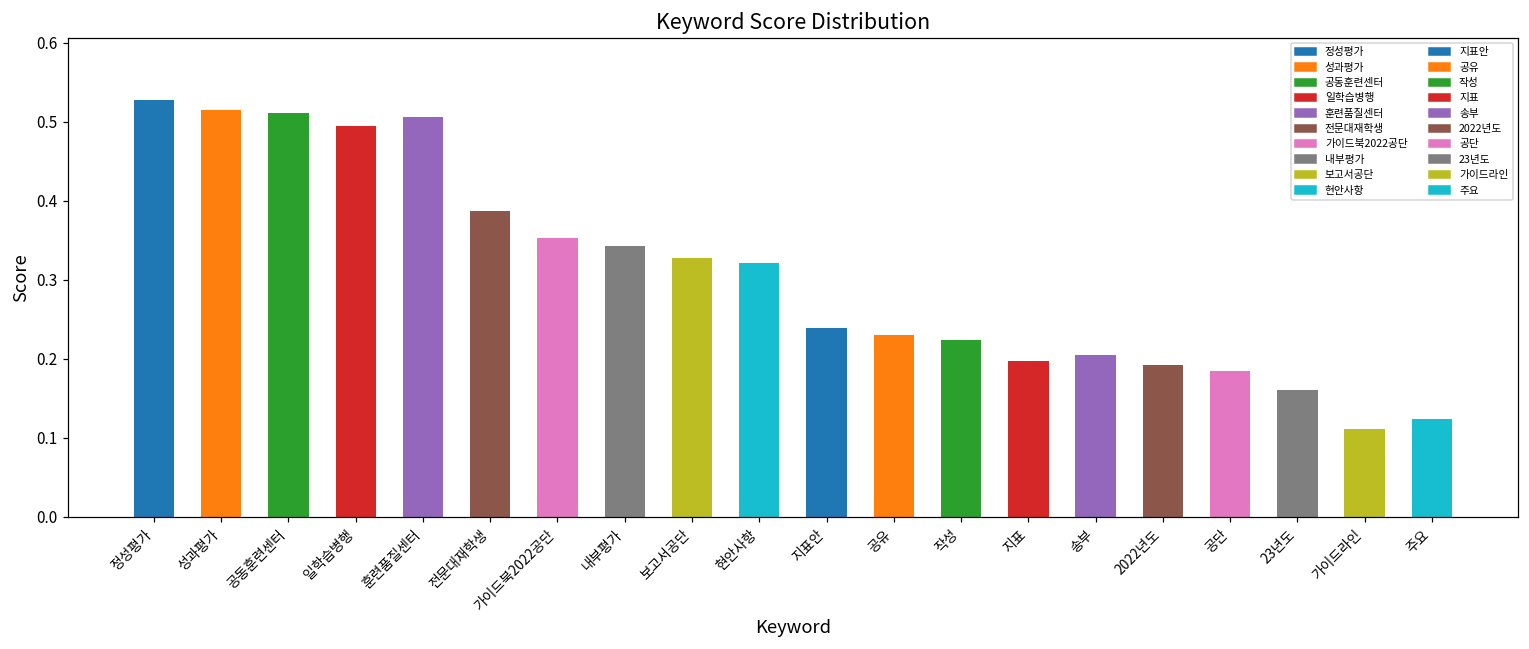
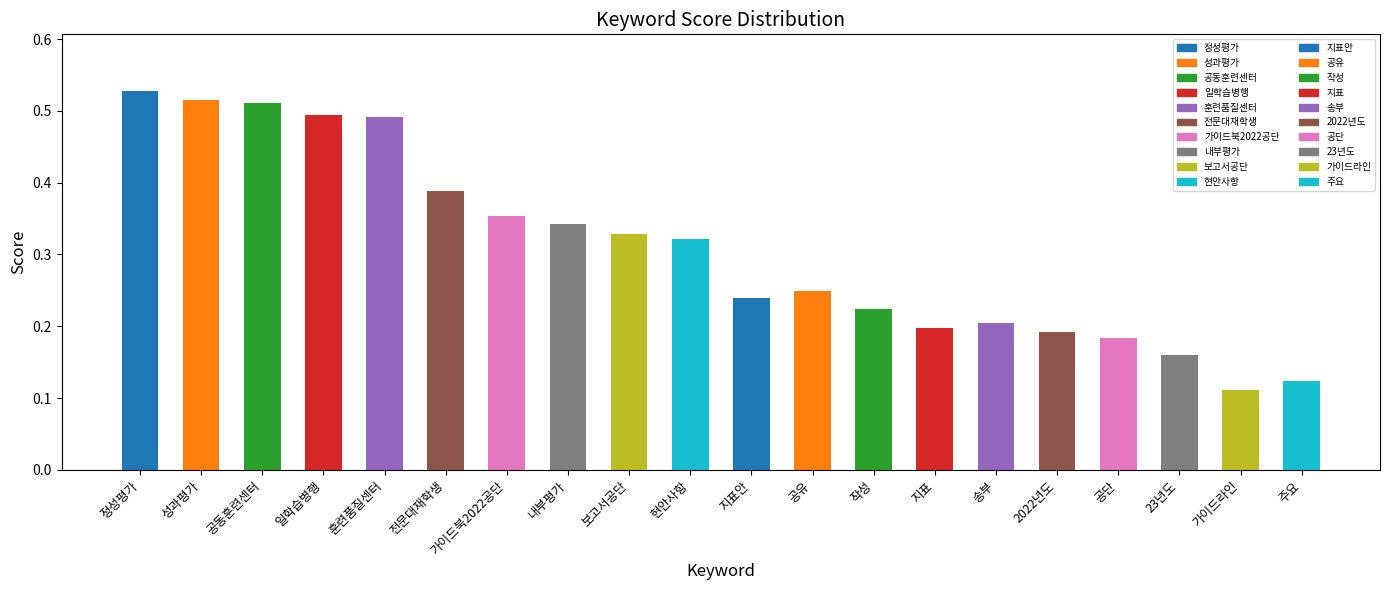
훈련품질센터: 0.51 -> 0.49
공유: 0.23 -> 0.25
